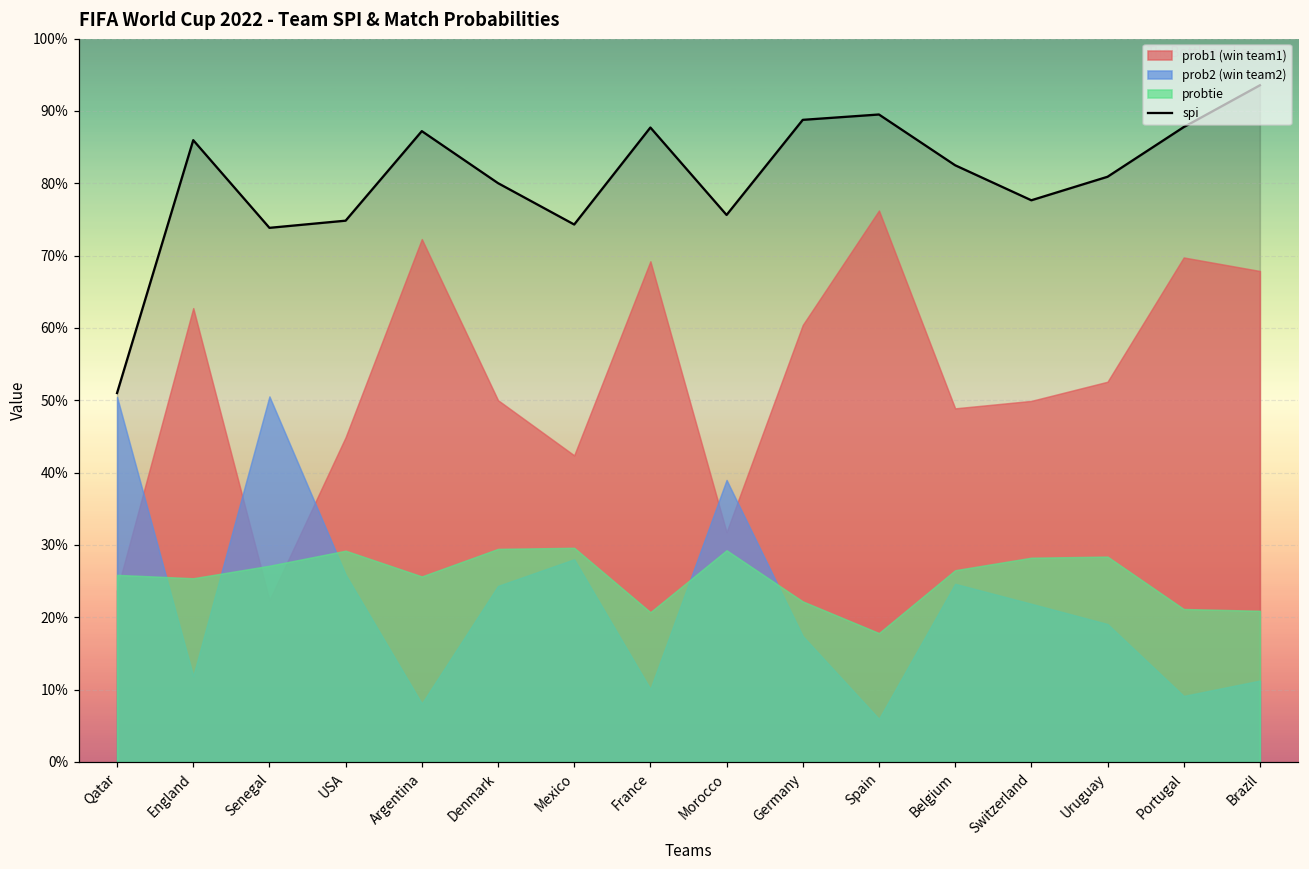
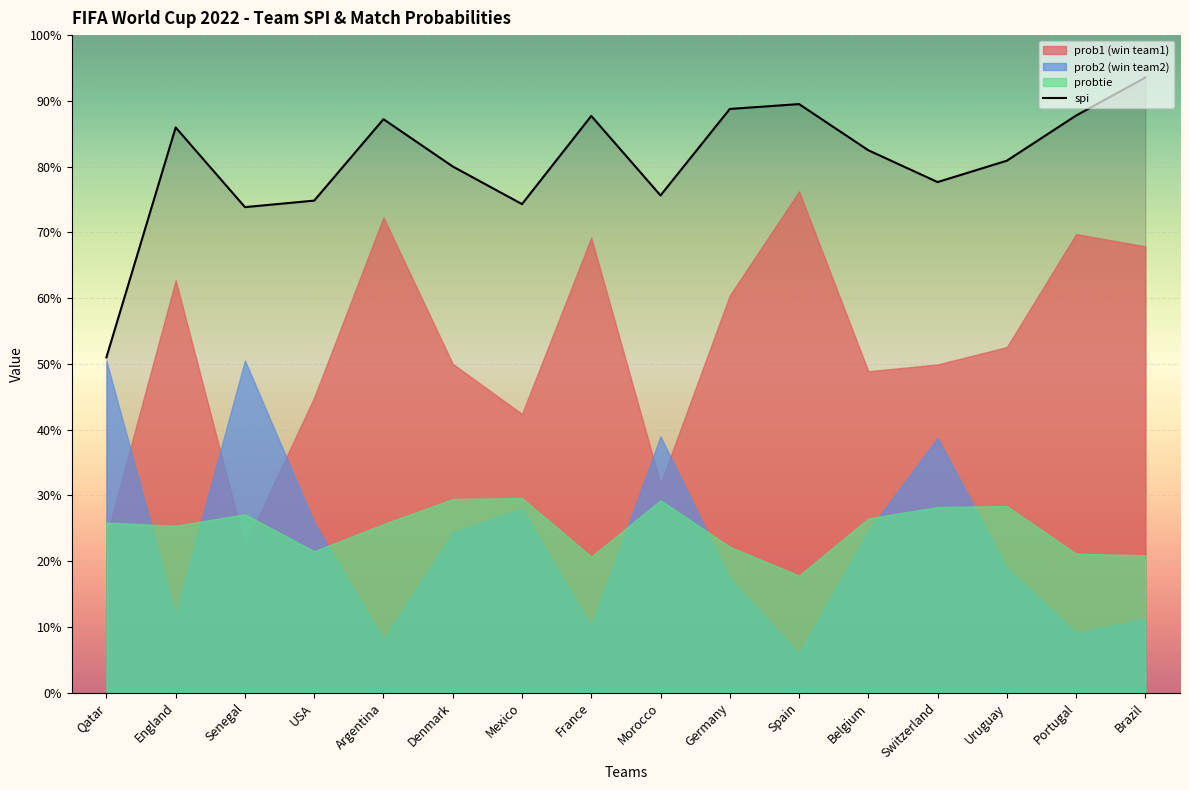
probtie, USA: 29% -> 22%
prob2 (win team2), Switzerland: 22% -> 39%
